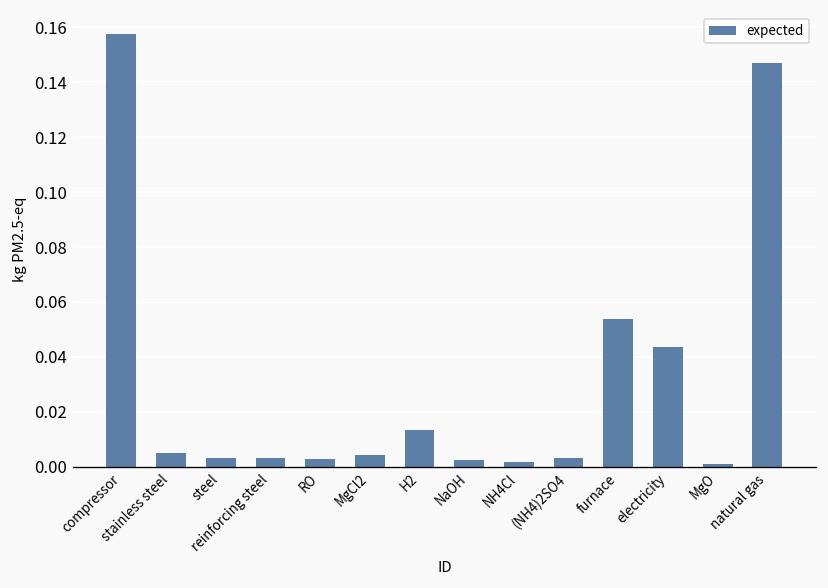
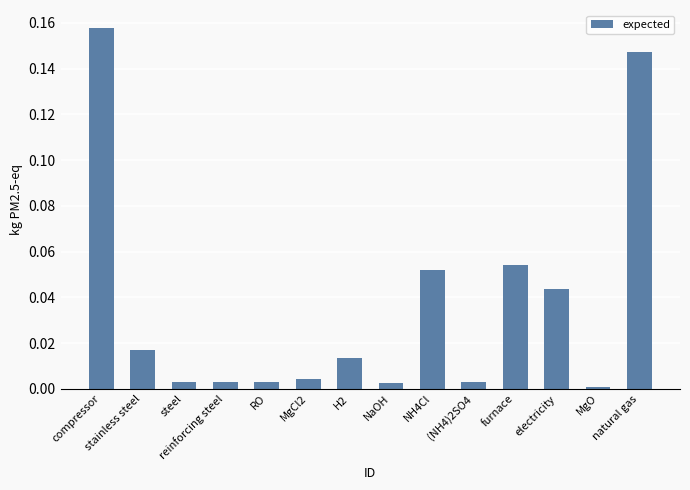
stainless steel: 0.005 -> 0.017
NH4Cl: 0.002 -> 0.052
